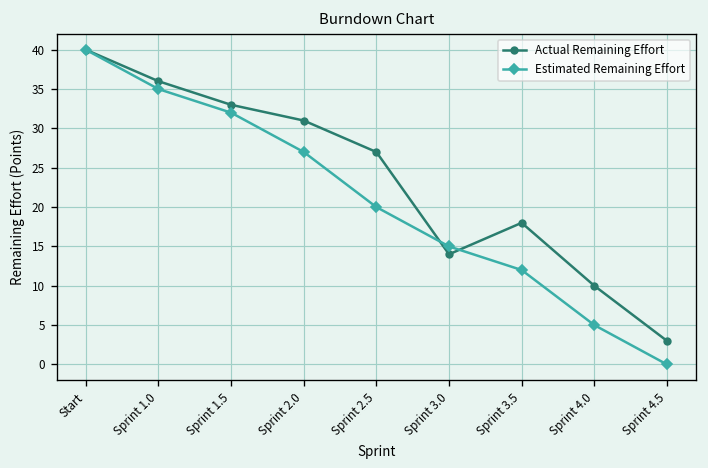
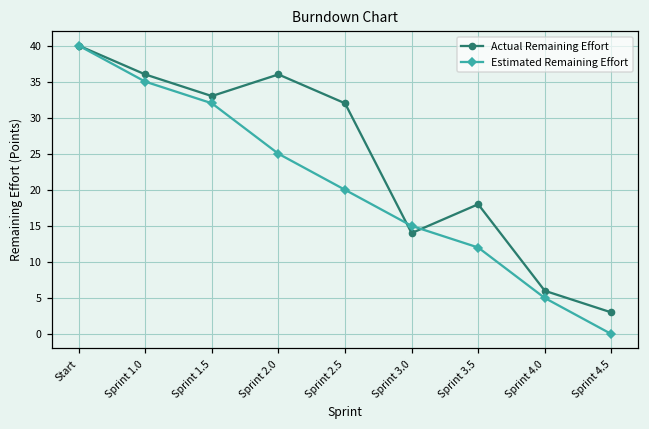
Actual Remaining Effort, Sprint 2.0: 31 -> 36
Estimated Remaining Effort, Sprint 2.0: 27 -> 25
Actual Remaining Effort, Sprint 2.5: 27 -> 32
Actual Remaining Effort, Sprint 4.0: 10 -> 6
